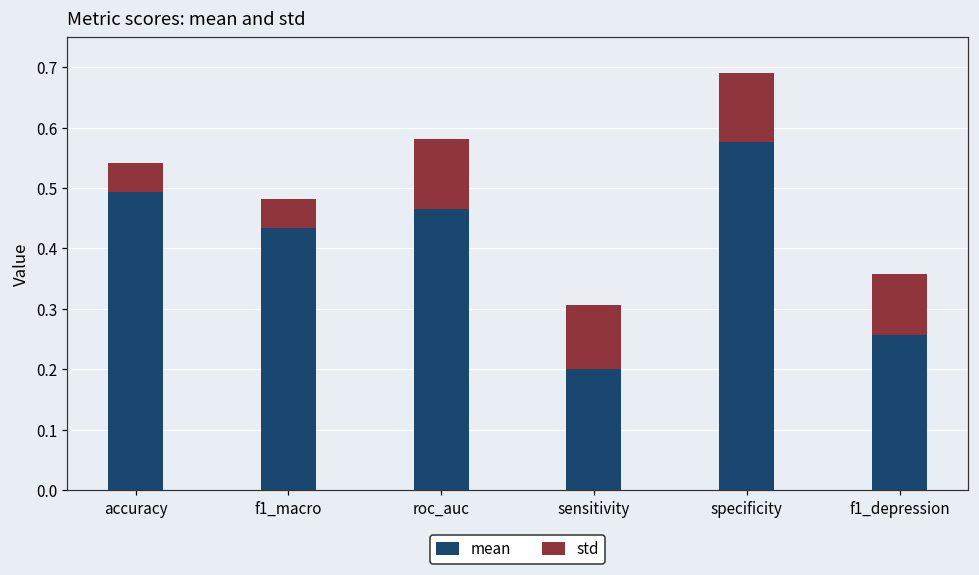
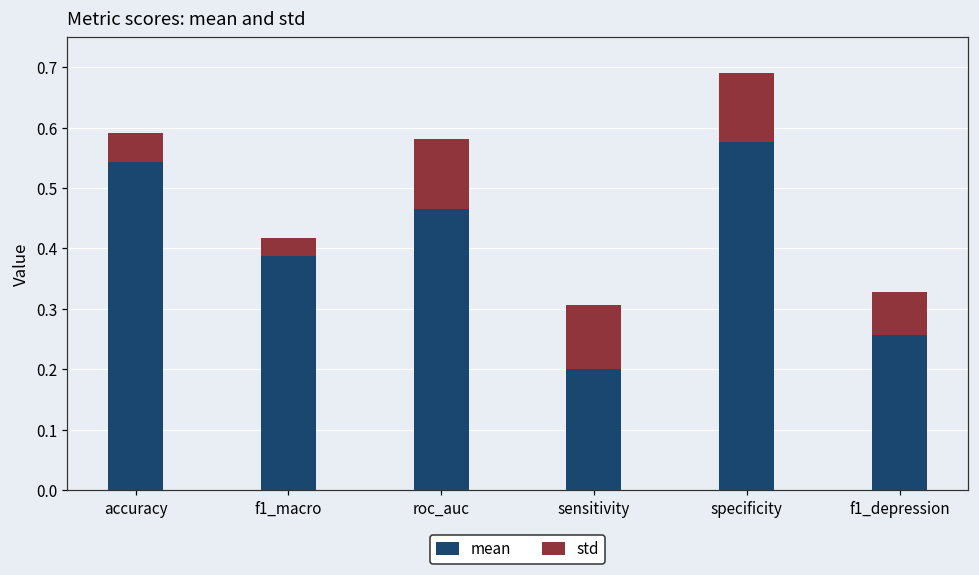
mean, accuracy: 0.49 -> 0.54
mean, f1_macro: 0.43 -> 0.39
std, f1_macro: 0.05 -> 0.03
std, f1_depression: 0.10 -> 0.07
